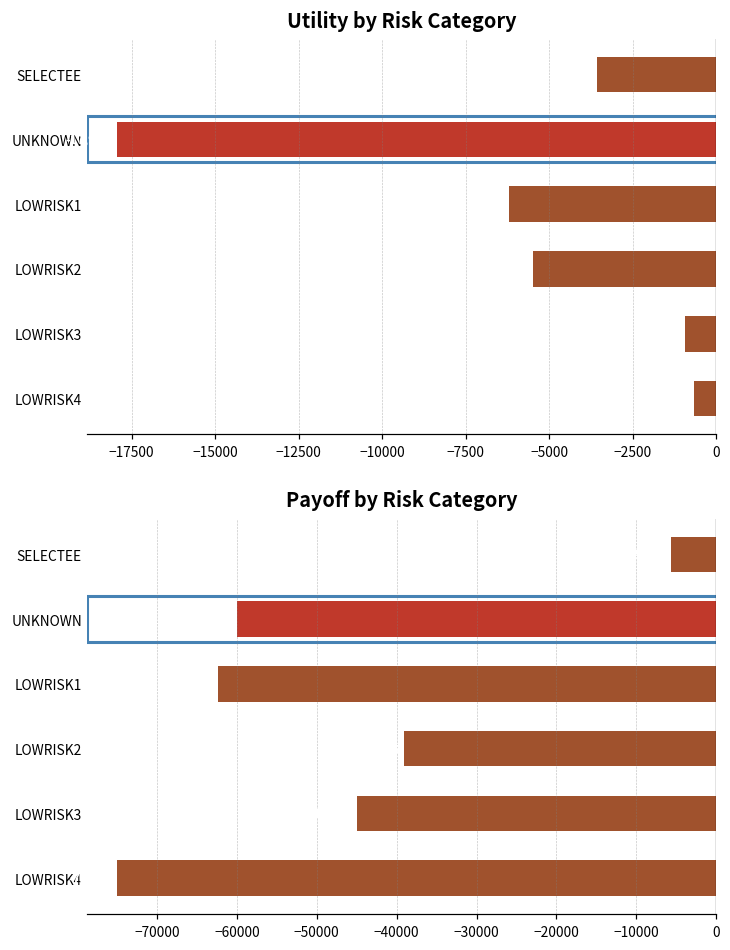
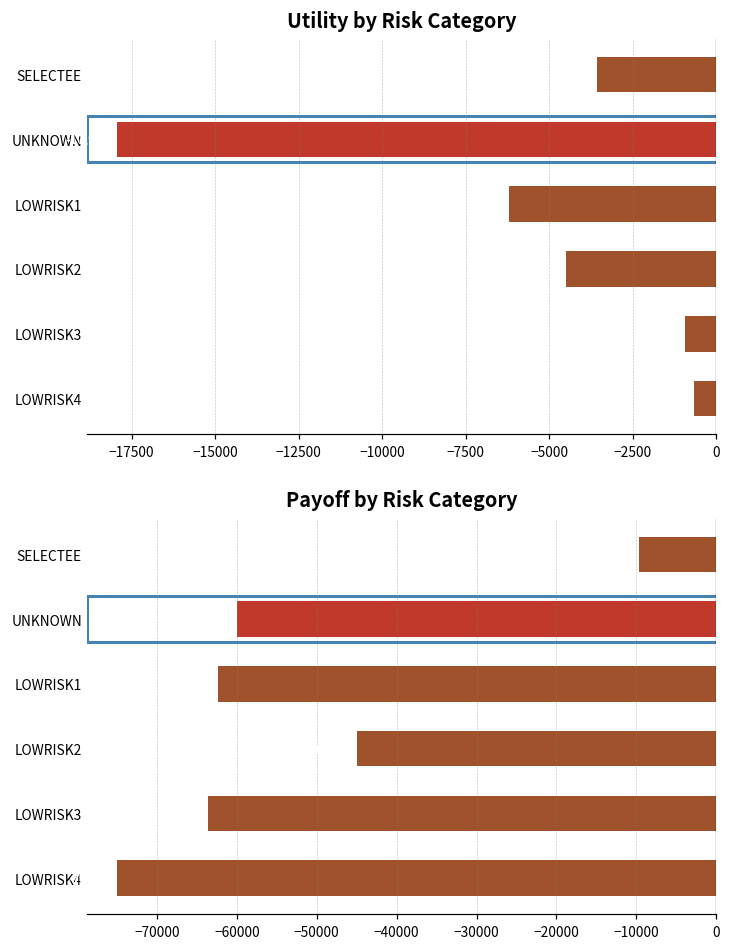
Utility by Risk Category, LOWRISK2: -5500 -> -4500
Payoff by Risk Category, SELECTEE: -6000 -> -10000
Payoff by Risk Category, LOWRISK2: -39000 -> -45000
Payoff by Risk Category, LOWRISK3: -45000 -> -64000
